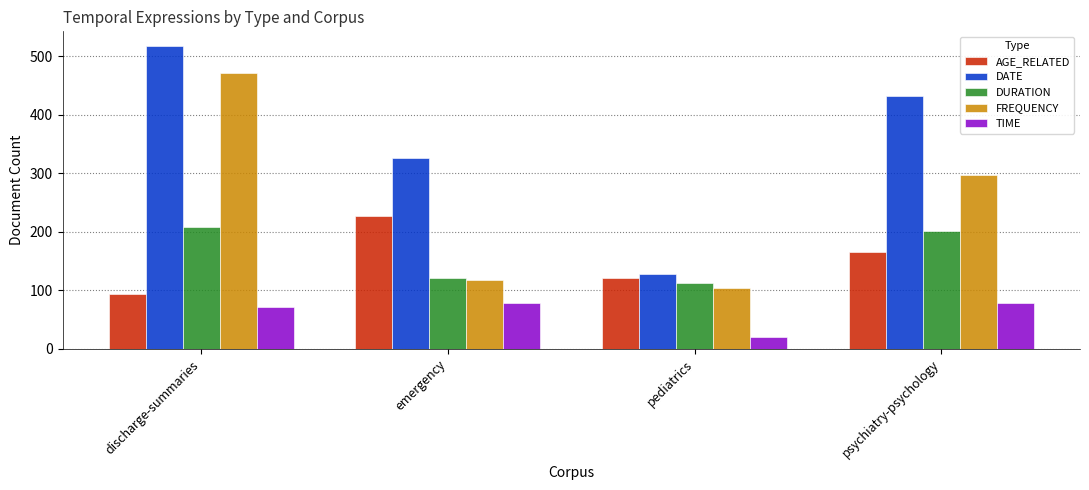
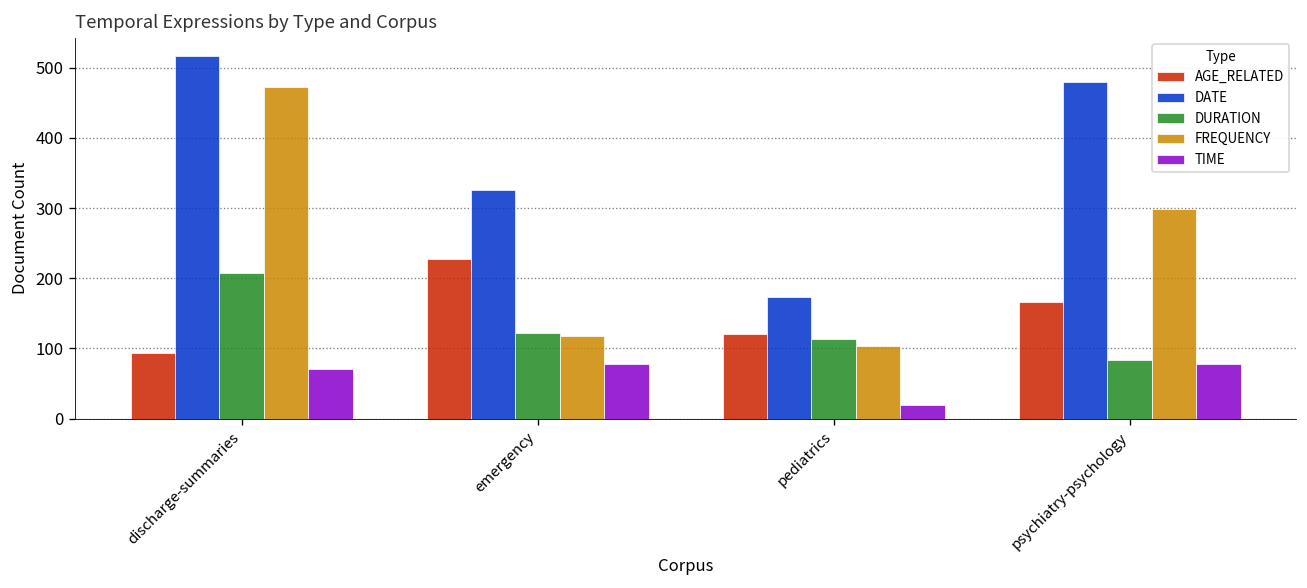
DATE, pediatrics: 130 -> 170
DATE, psychiatry-psychology: 430 -> 480
DURATION, psychiatry-psychology: 200 -> 80
